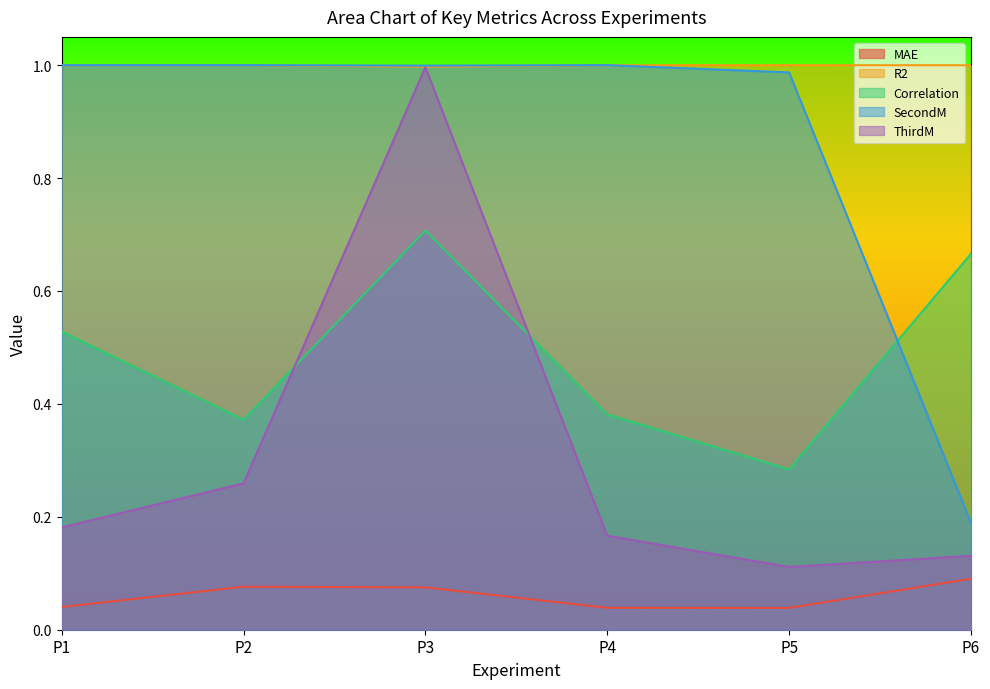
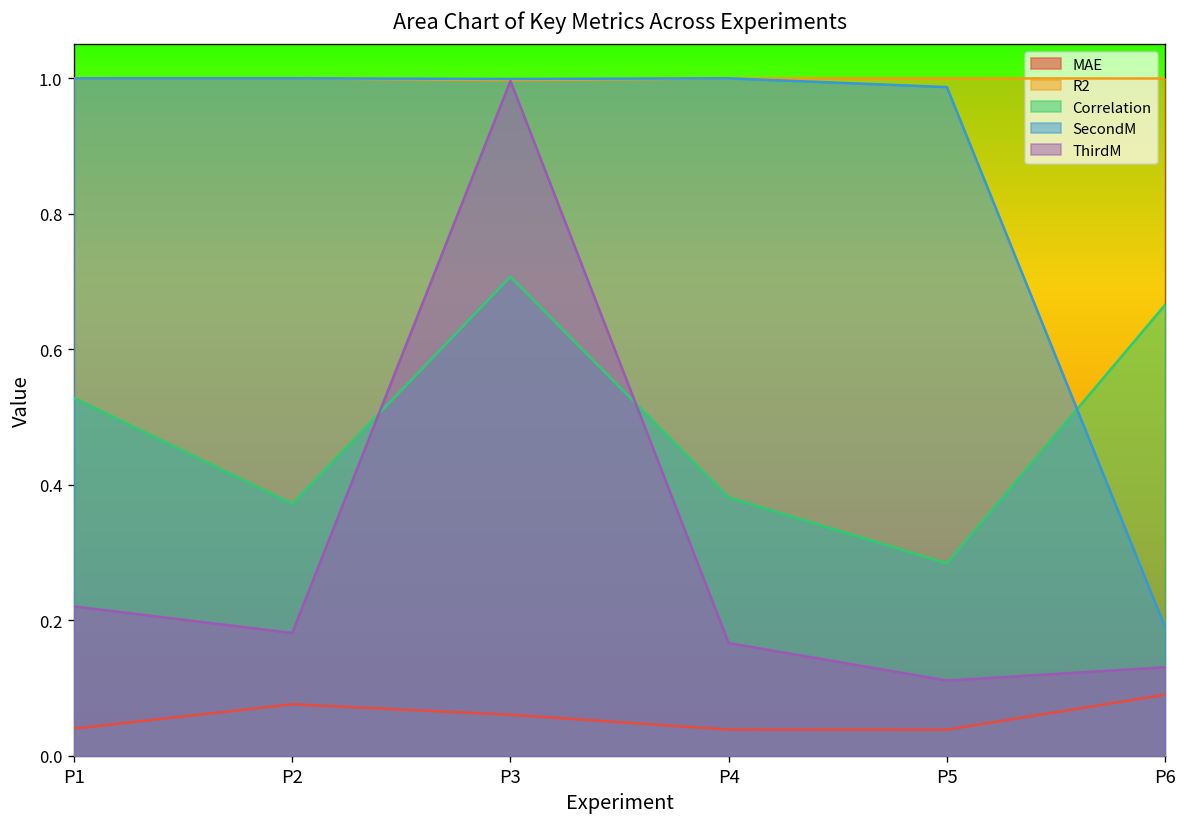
ThirdM, P1: 0.18 -> 0.22
ThirdM, P2: 0.26 -> 0.18
MAE, P3: 0.08 -> 0.06
